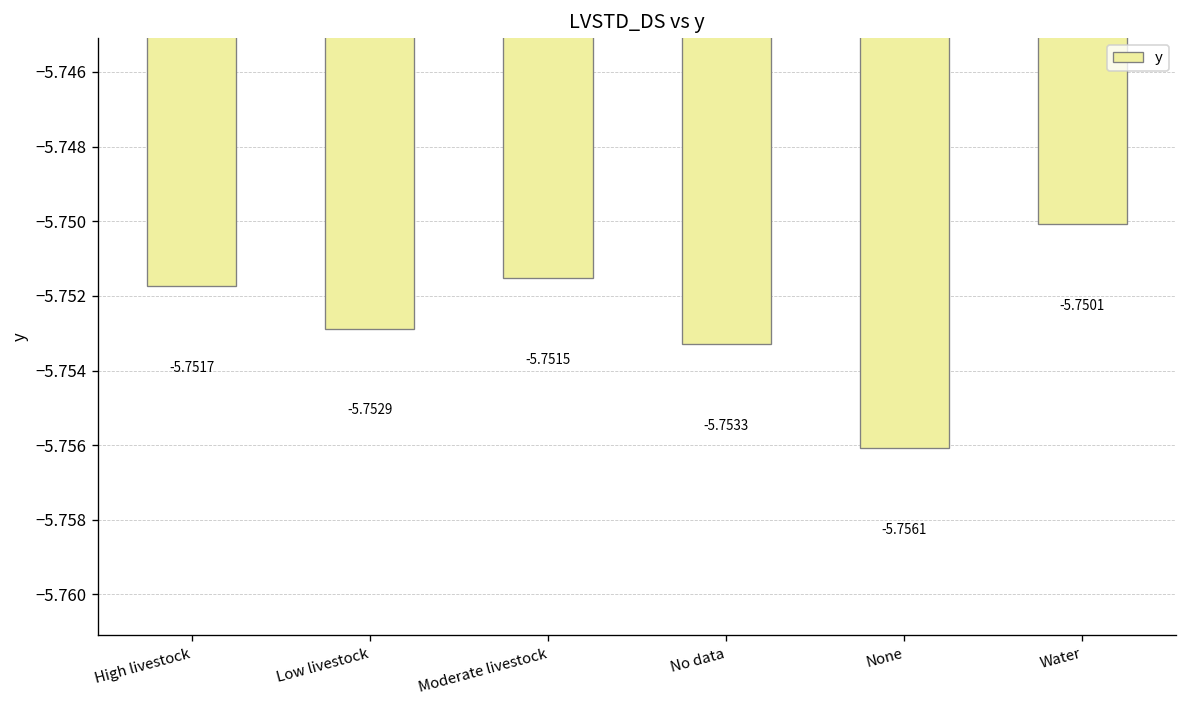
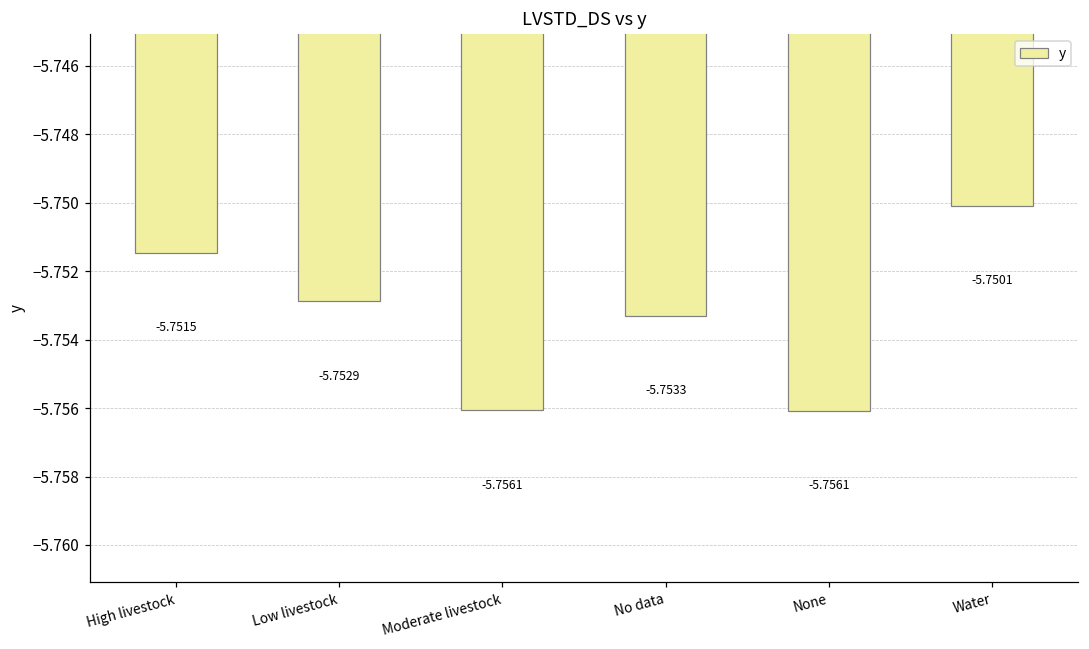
High livestock: -5.7517 -> -5.7515
Moderate livestock: -5.7515 -> -5.7561
